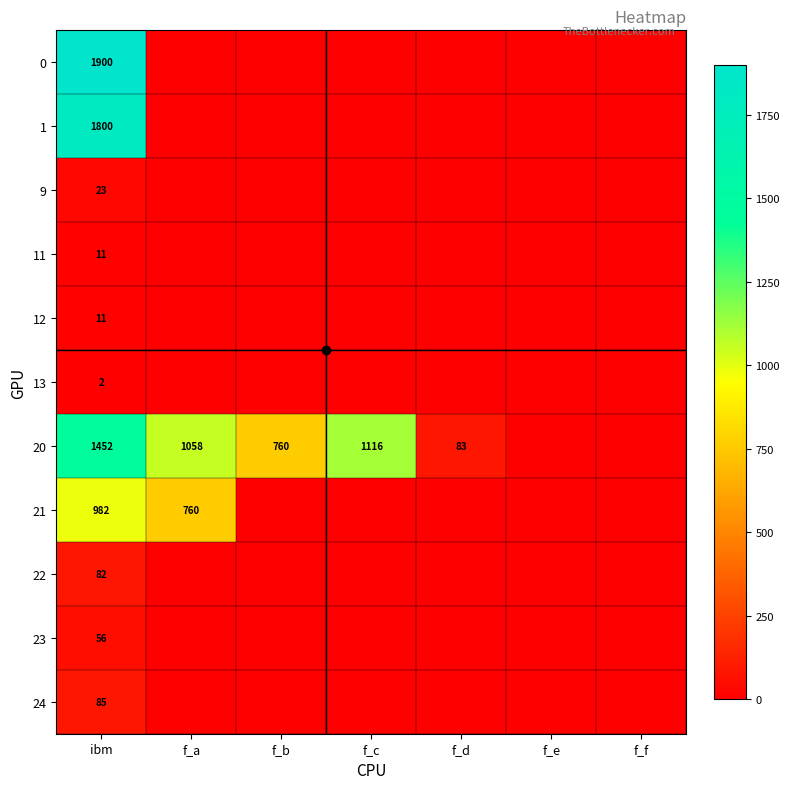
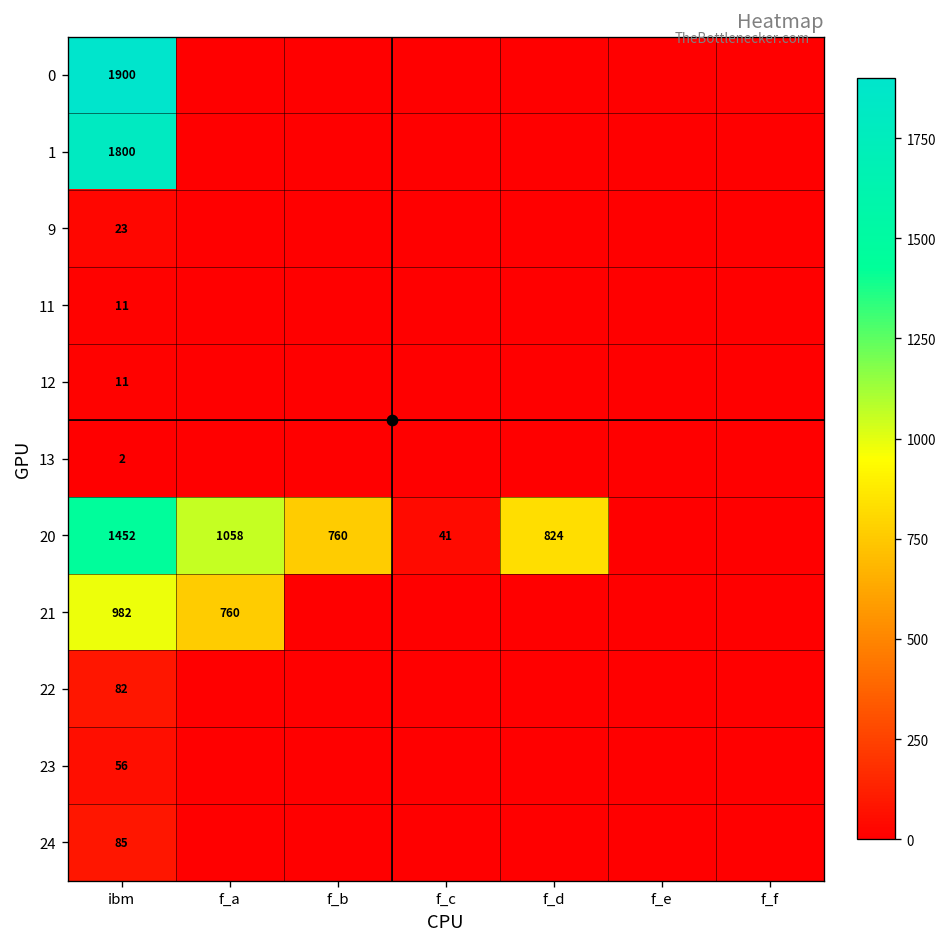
20, f_c: 1116 -> 41
20, f_d: 83 -> 824
